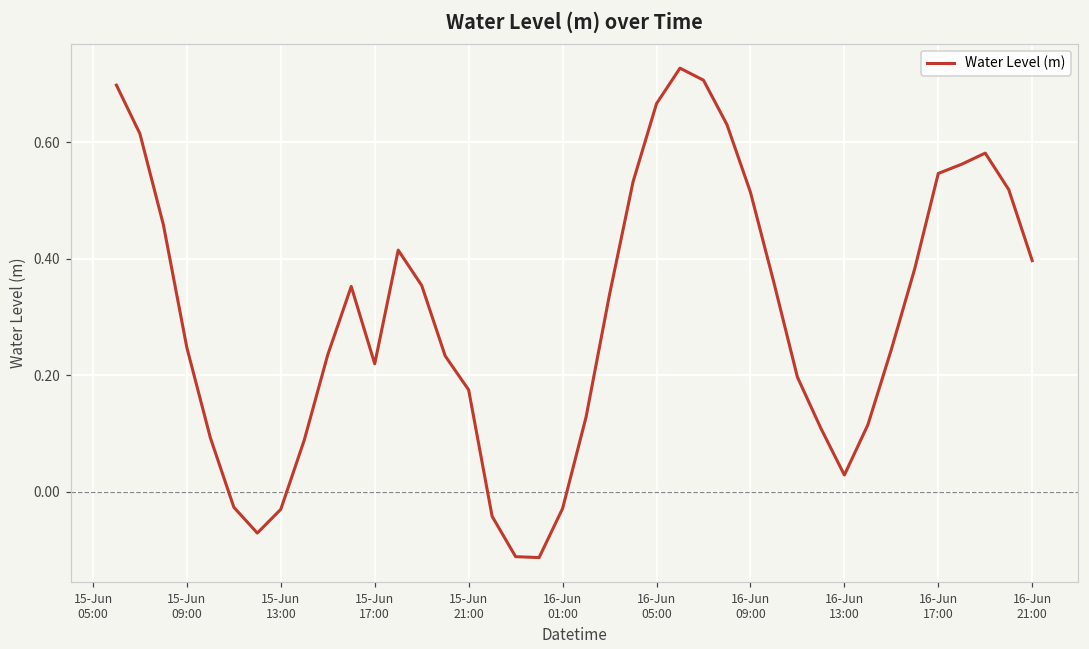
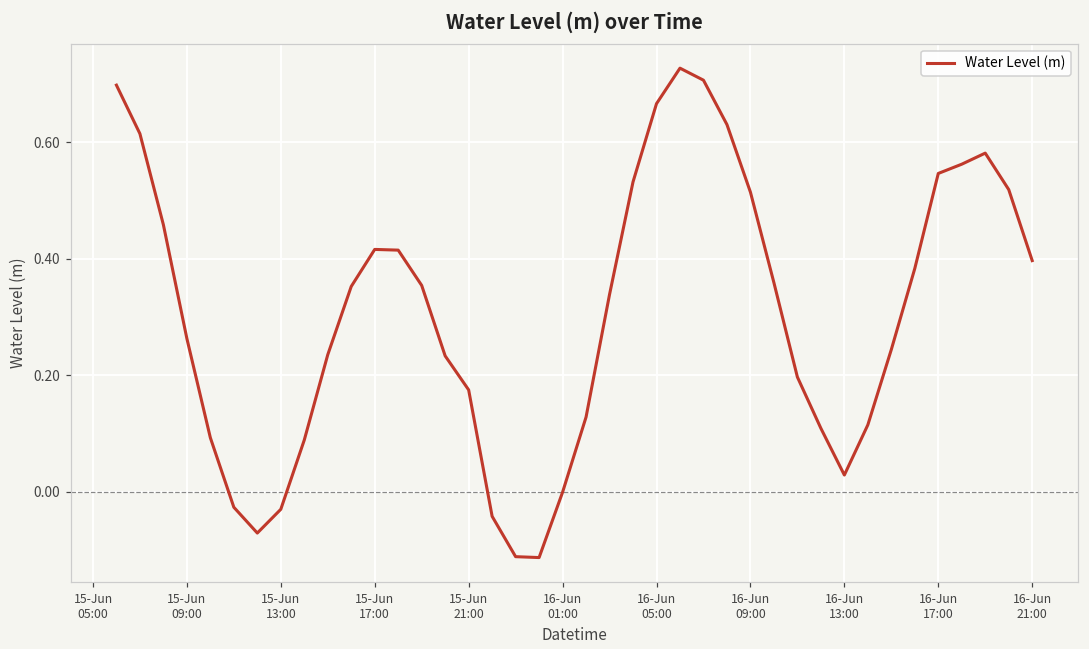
15-Jun 09:00: 0.25 -> 0.26
15-Jun 17:00: 0.22 -> 0.42
16-Jun 01:00: -0.03 -> 0.00
